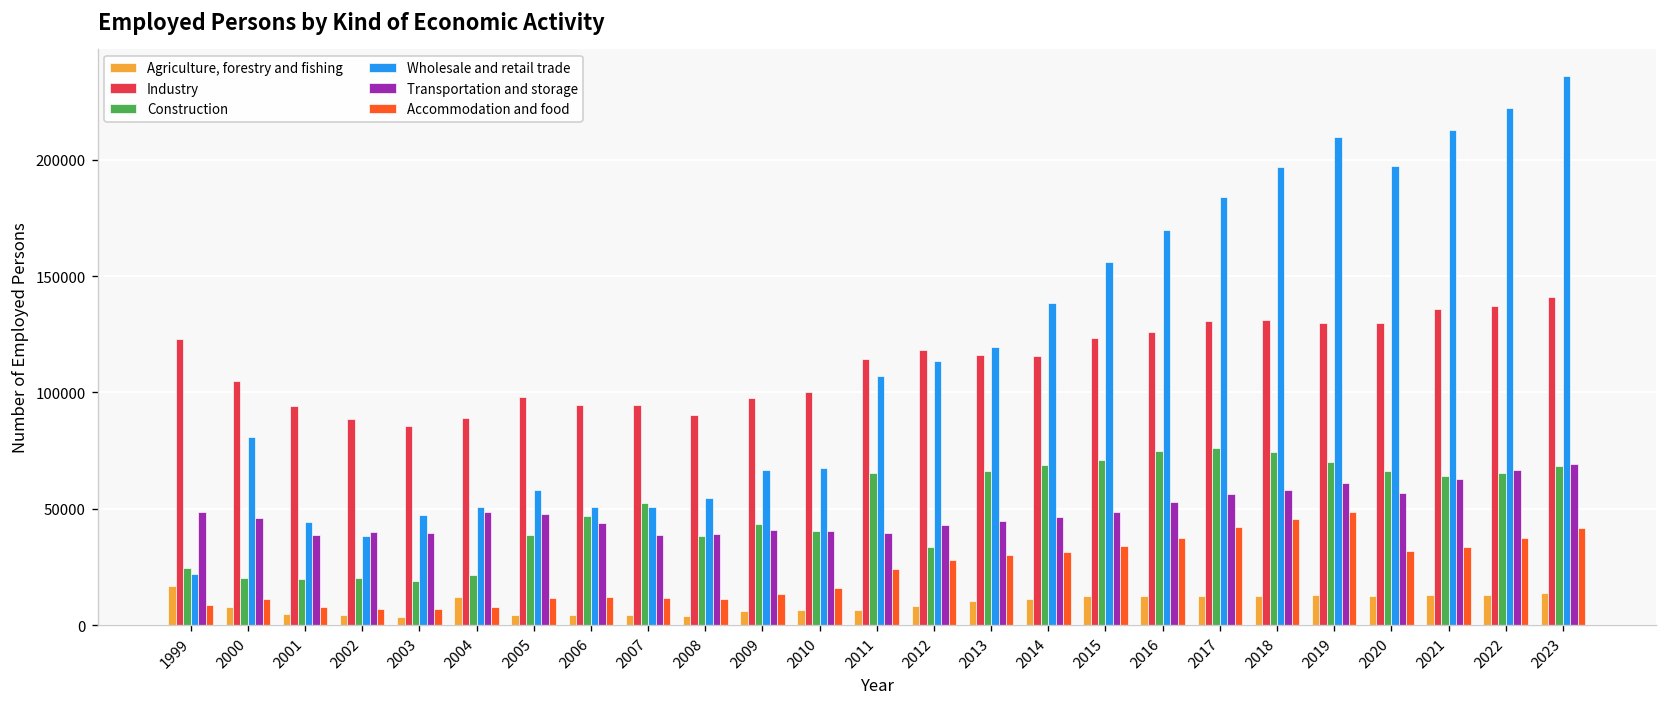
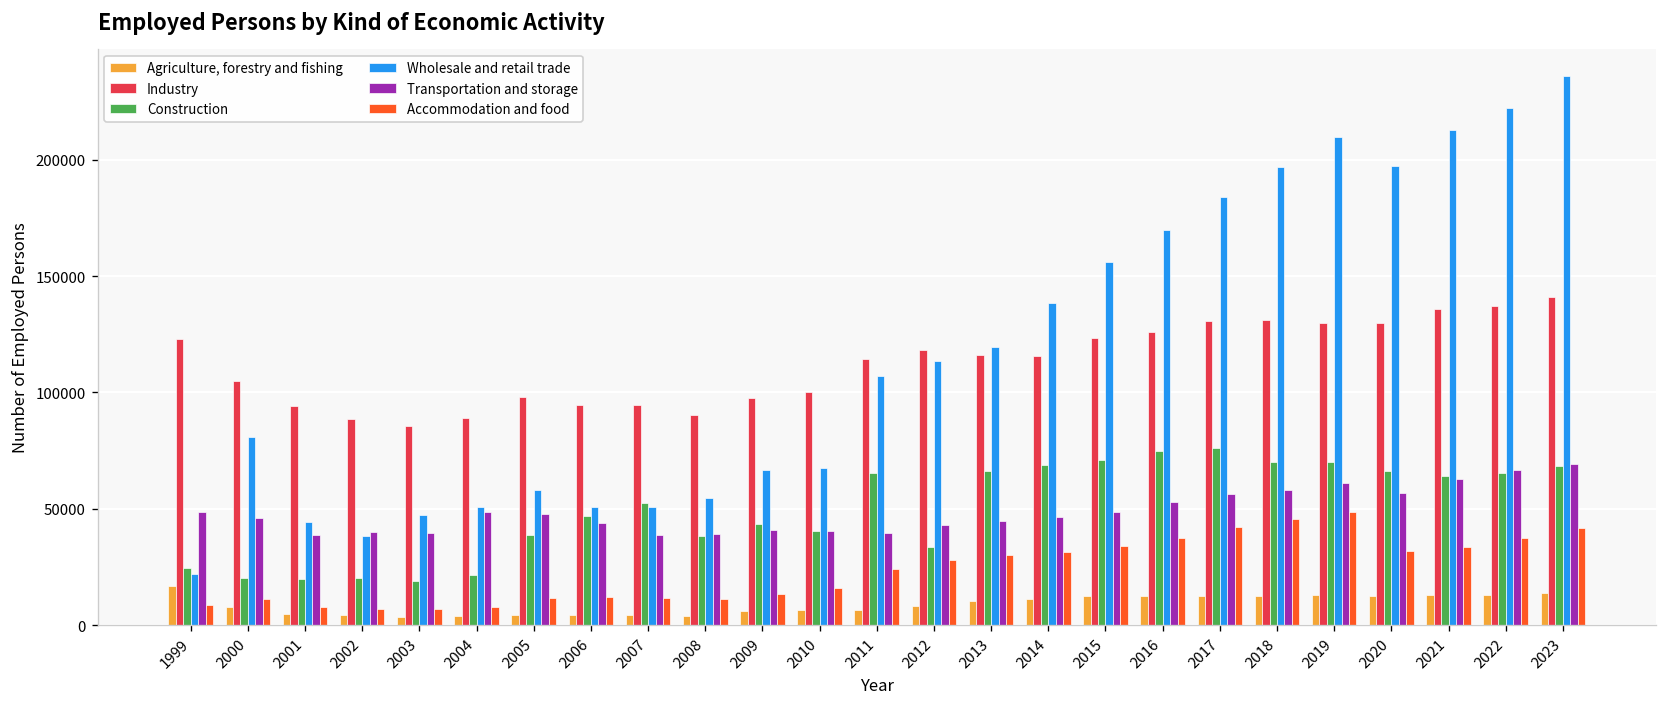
Agriculture, forestry and fishing, 2004: 12000 -> 4000
Construction, 2018: 74000 -> 70000
